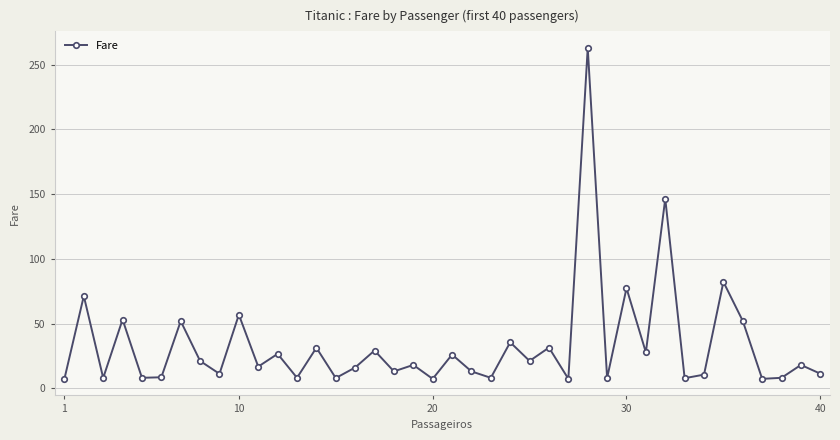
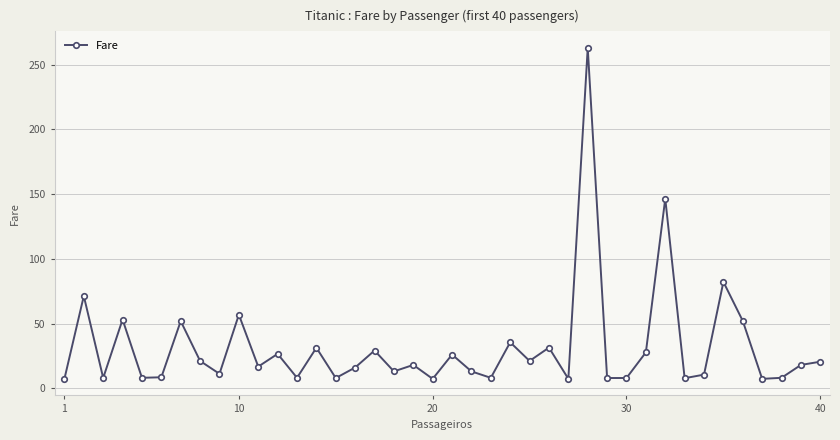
30: 77 -> 8
40: 11 -> 20
